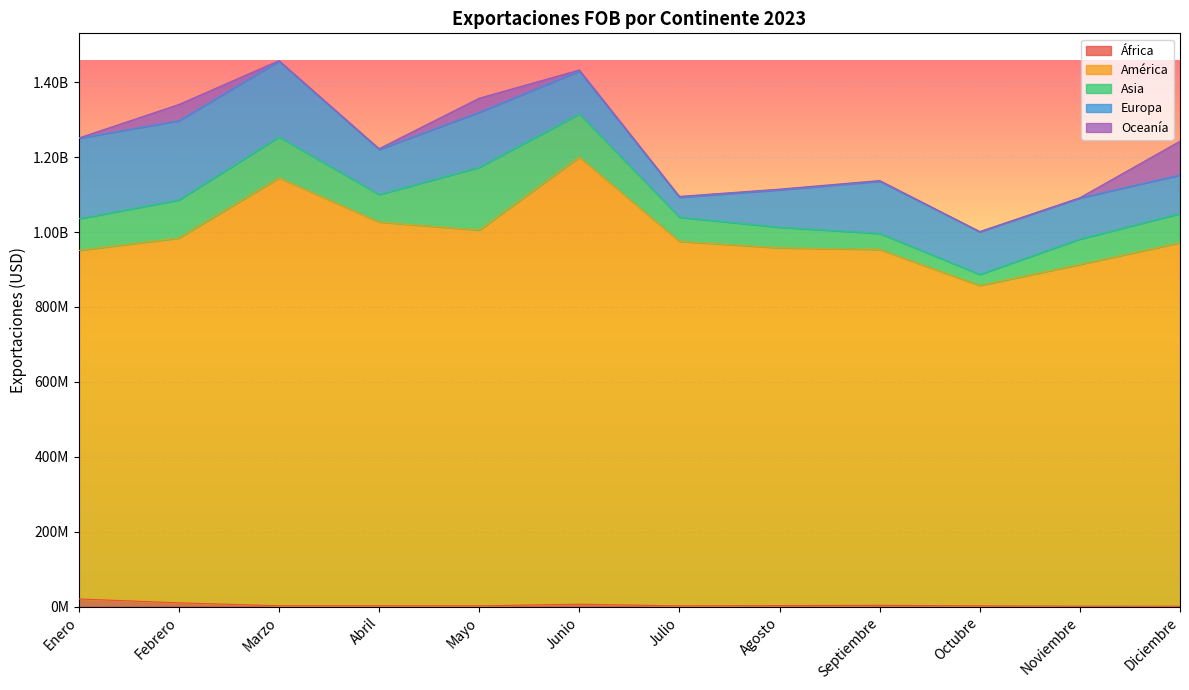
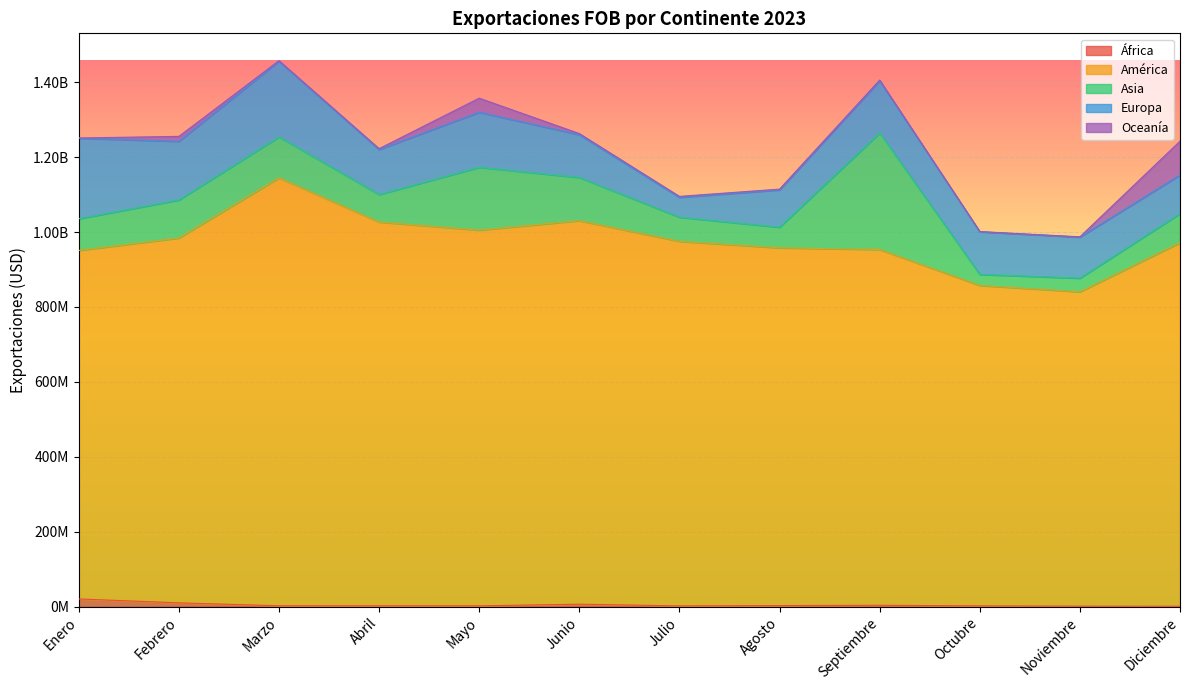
Europa, Febrero: 210000000 -> 160000000
Oceanía, Febrero: 40000000 -> 10000000
América, Junio: 1190000000 -> 1020000000
Asia, Septiembre: 40000000 -> 310000000
América, Noviembre: 910000000 -> 840000000
Asia, Noviembre: 70000000 -> 40000000
